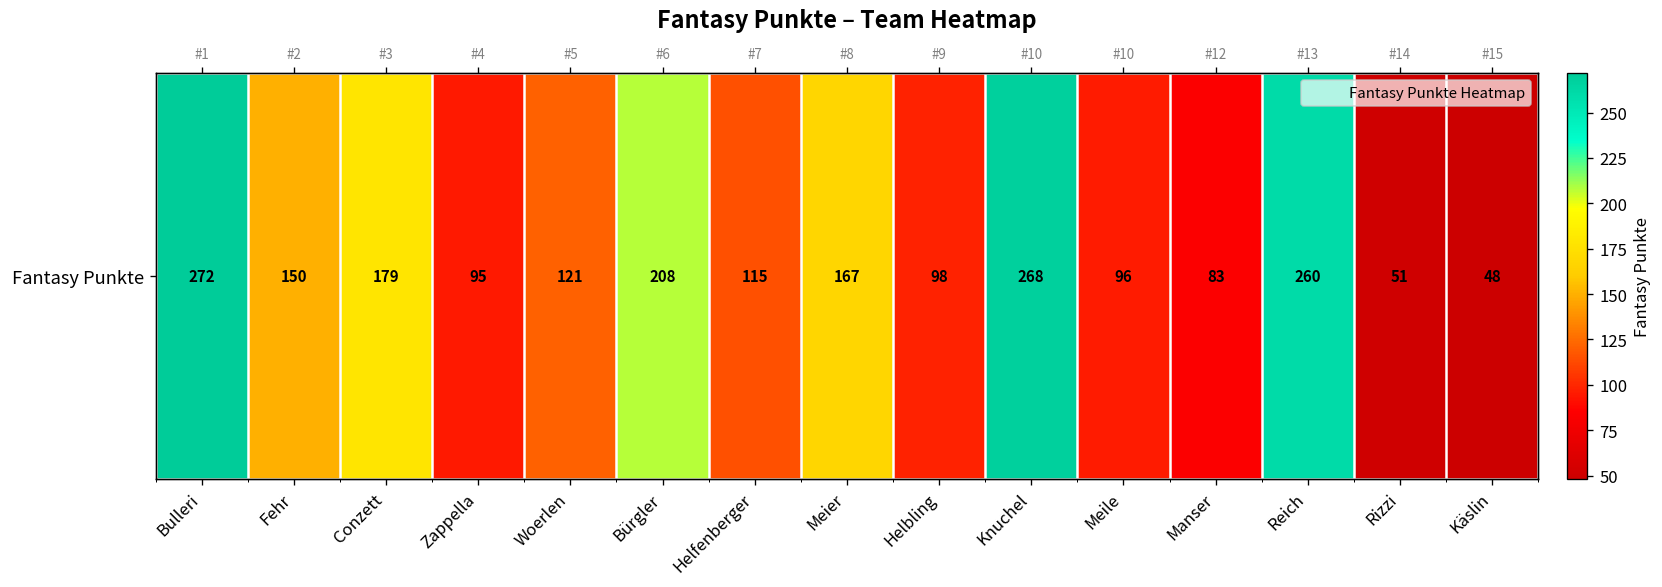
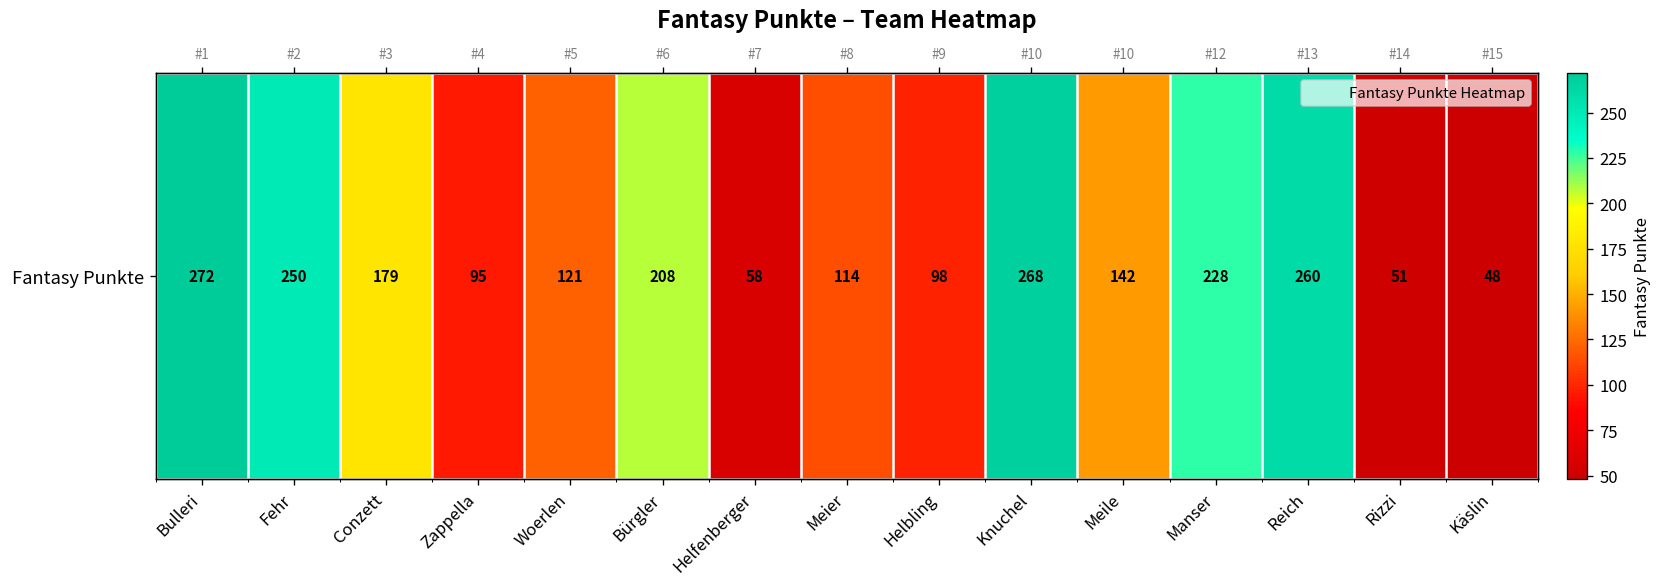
Fantasy Punkte, Fehr: 150 -> 250
Fantasy Punkte, Helfenberger: 115 -> 58
Fantasy Punkte, Meier: 167 -> 114
Fantasy Punkte, Meile: 96 -> 142
Fantasy Punkte, Manser: 83 -> 228
